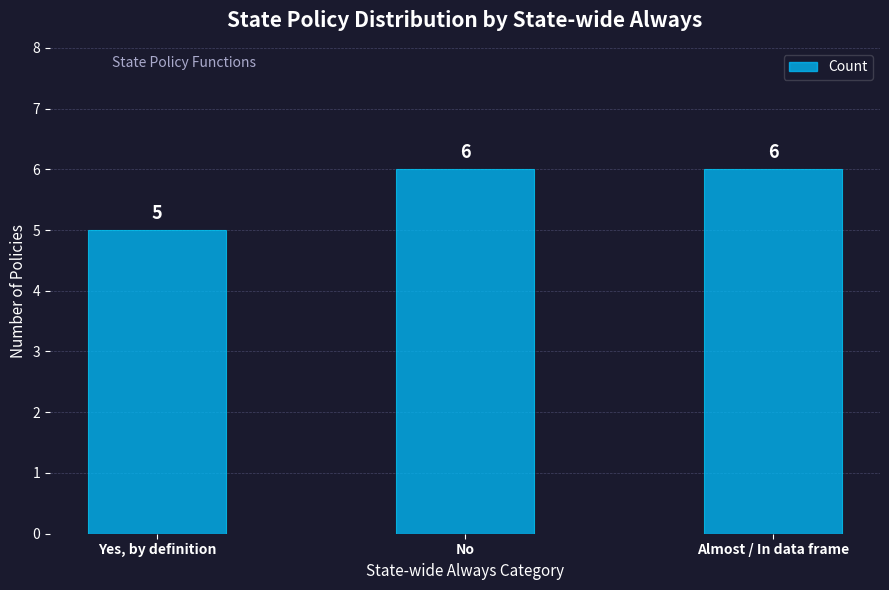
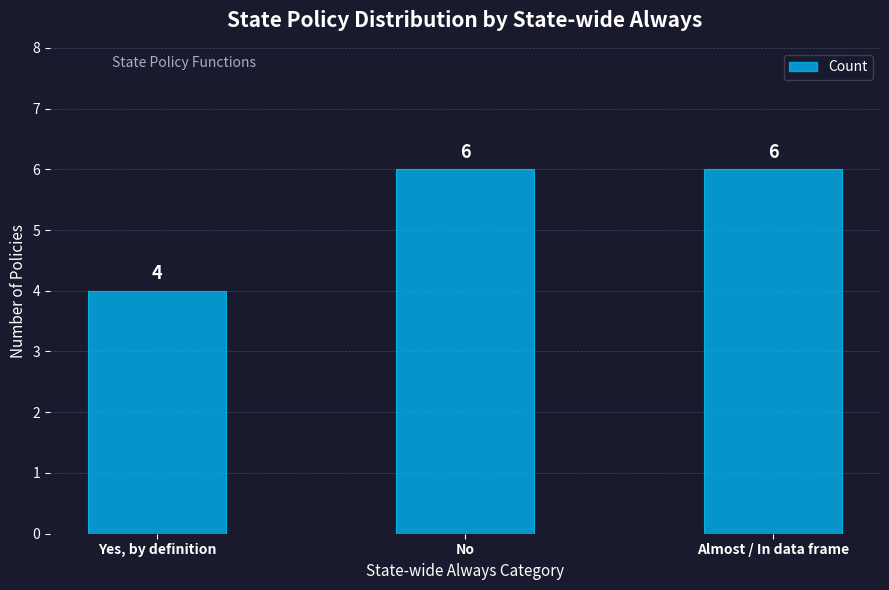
Yes, by definition: 5 -> 4
